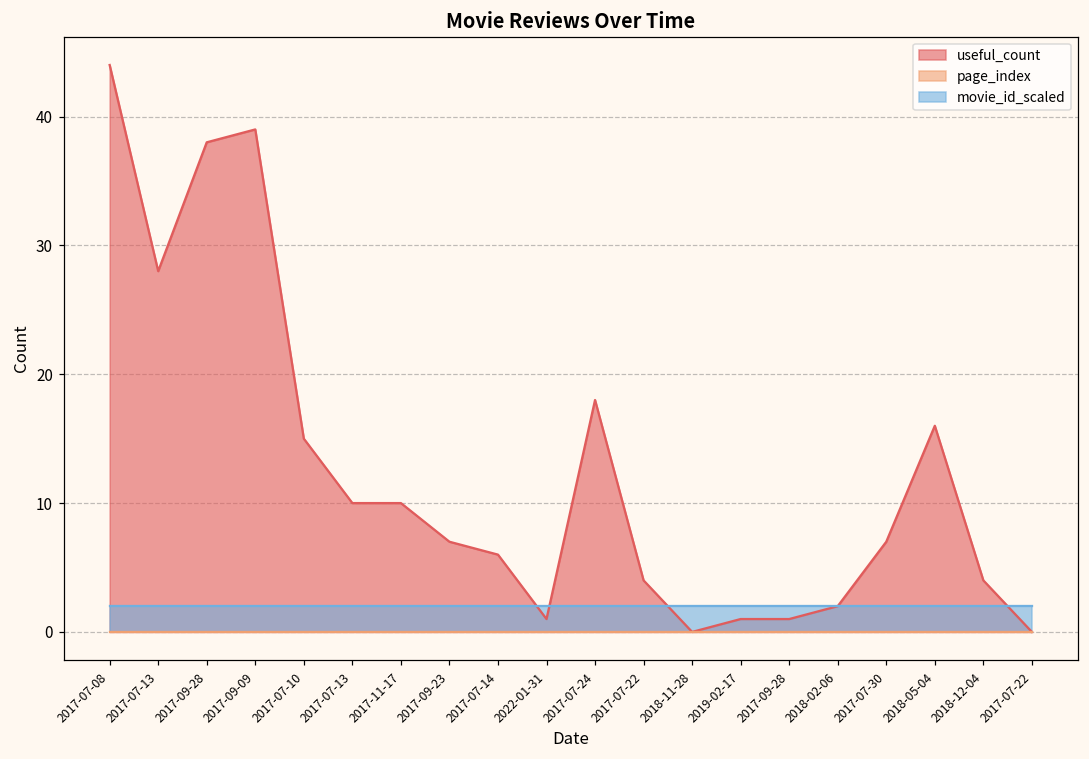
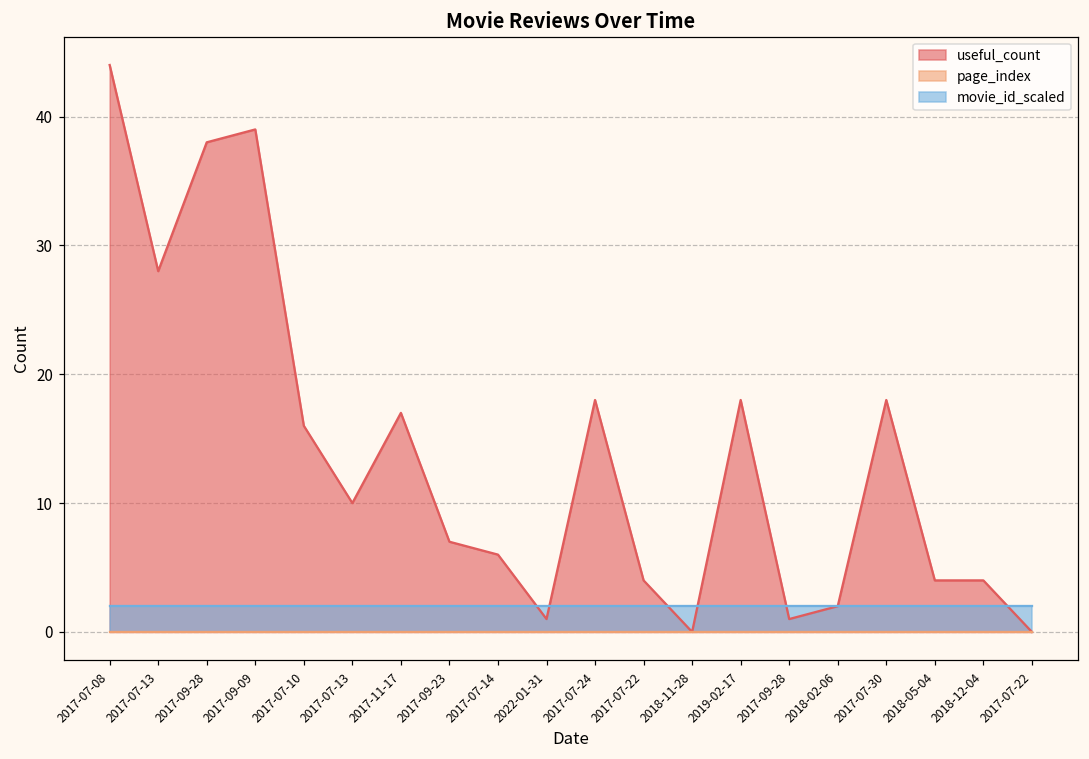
useful_count, 2017-07-10: 15 -> 16
useful_count, 2017-11-17: 10 -> 17
useful_count, 2019-02-17: 1 -> 18
useful_count, 2017-07-30: 7 -> 18
useful_count, 2018-05-04: 16 -> 4
